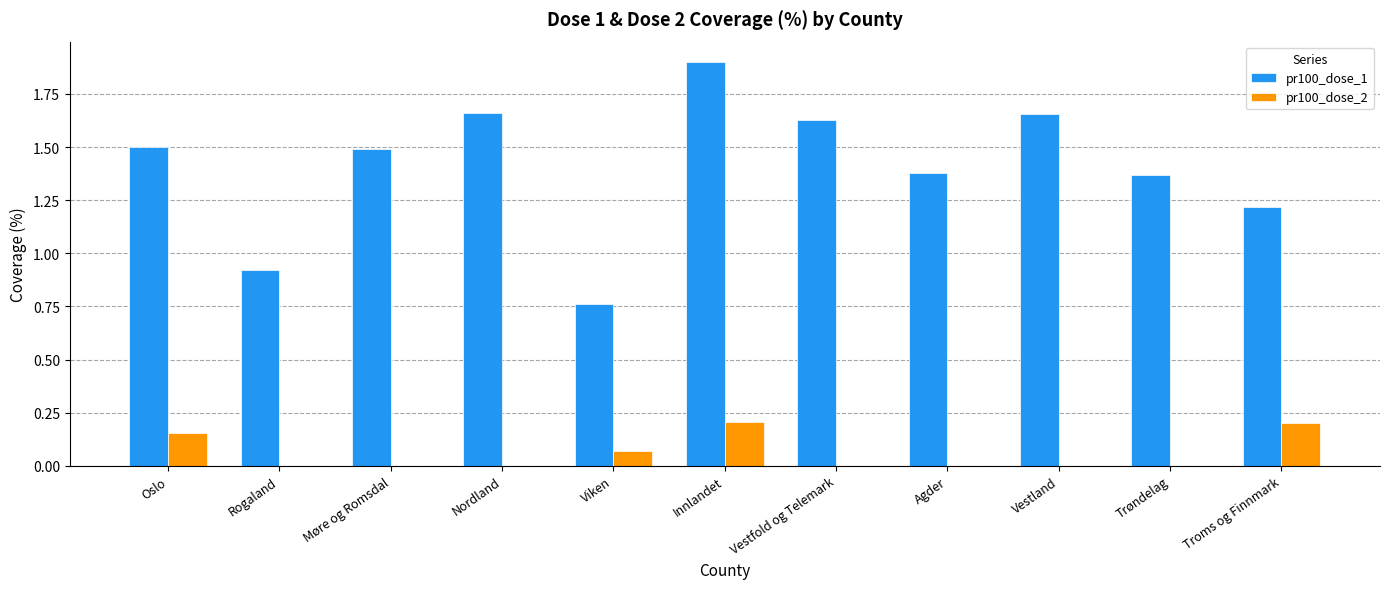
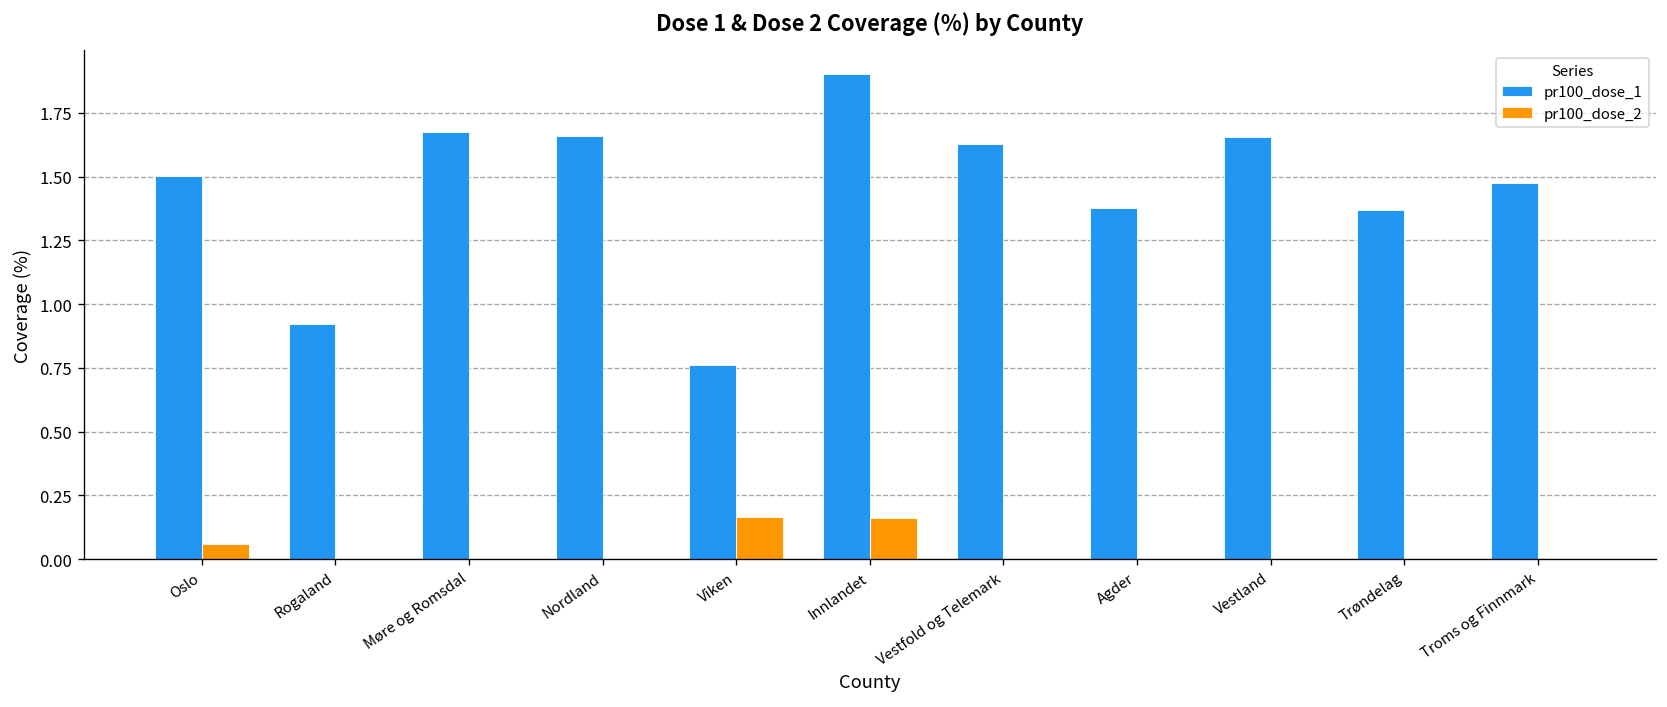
pr100_dose_2, Oslo: 0.15 -> 0.06
pr100_dose_1, Møre og Romsdal: 1.49 -> 1.68
pr100_dose_2, Viken: 0.07 -> 0.17
pr100_dose_2, Innlandet: 0.21 -> 0.16
pr100_dose_1, Troms og Finnmark: 1.22 -> 1.48
pr100_dose_2, Troms og Finnmark: 0.20 -> 0.00
